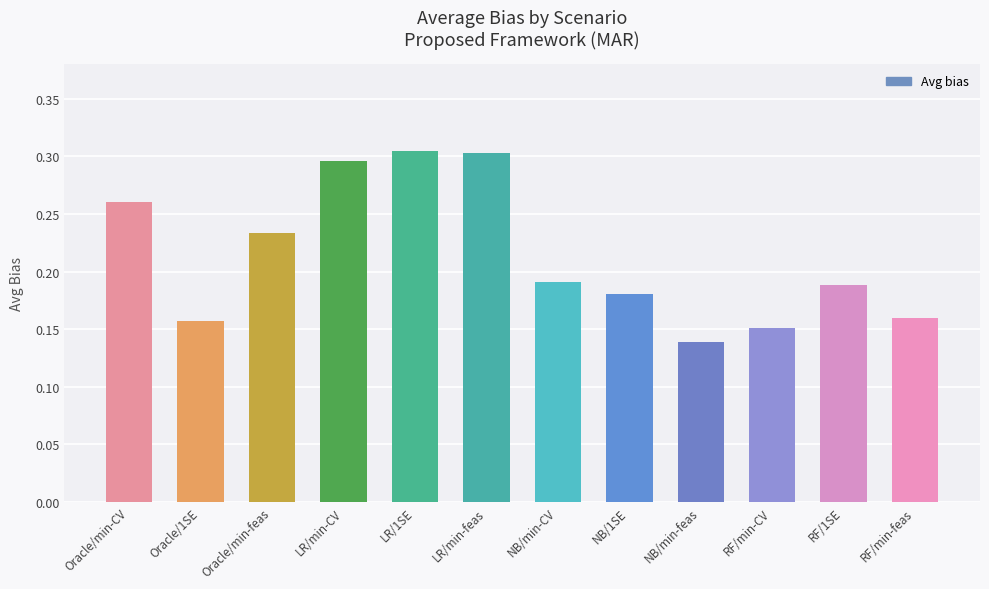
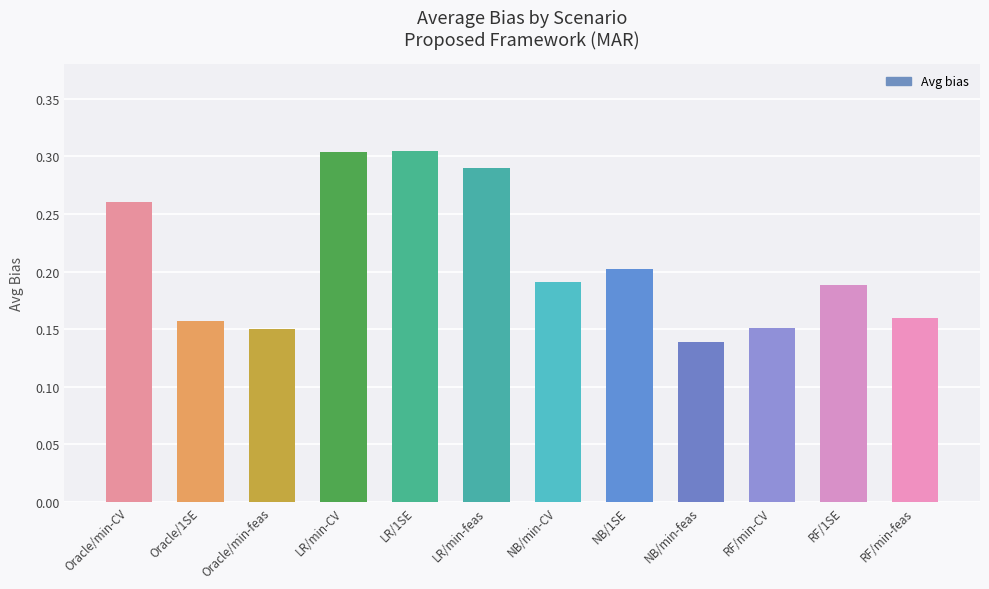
Oracle/min-feas: 0.234 -> 0.150
LR/min-CV: 0.296 -> 0.304
LR/min-feas: 0.303 -> 0.290
NB/1SE: 0.180 -> 0.203
